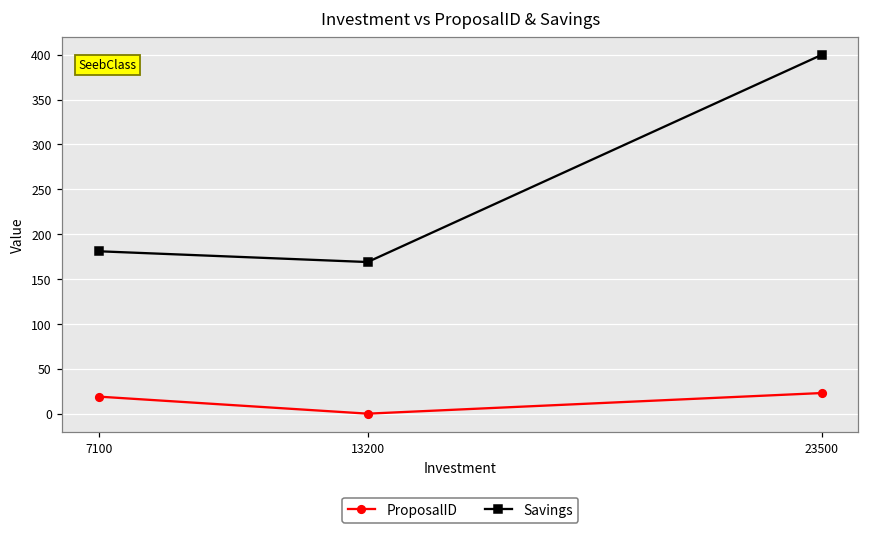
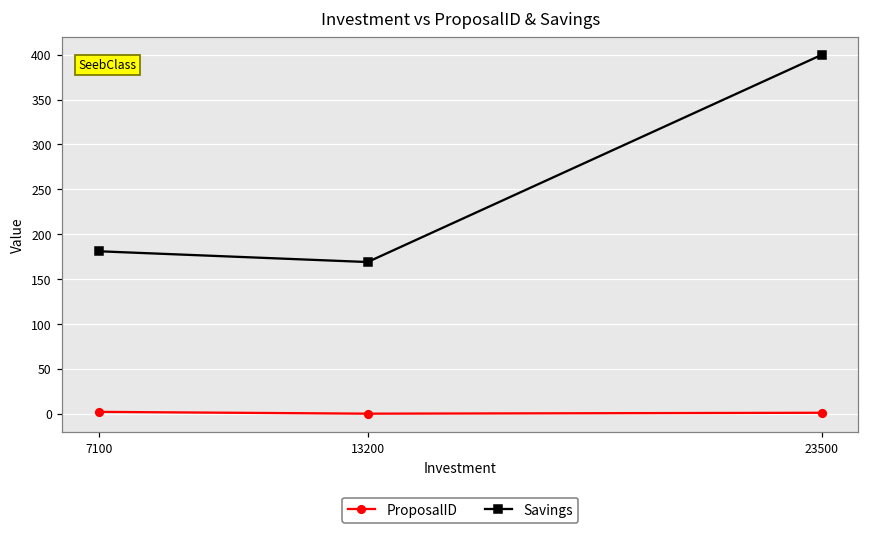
ProposalID, 7100: 20 -> 0
ProposalID, 23500: 20 -> 0
